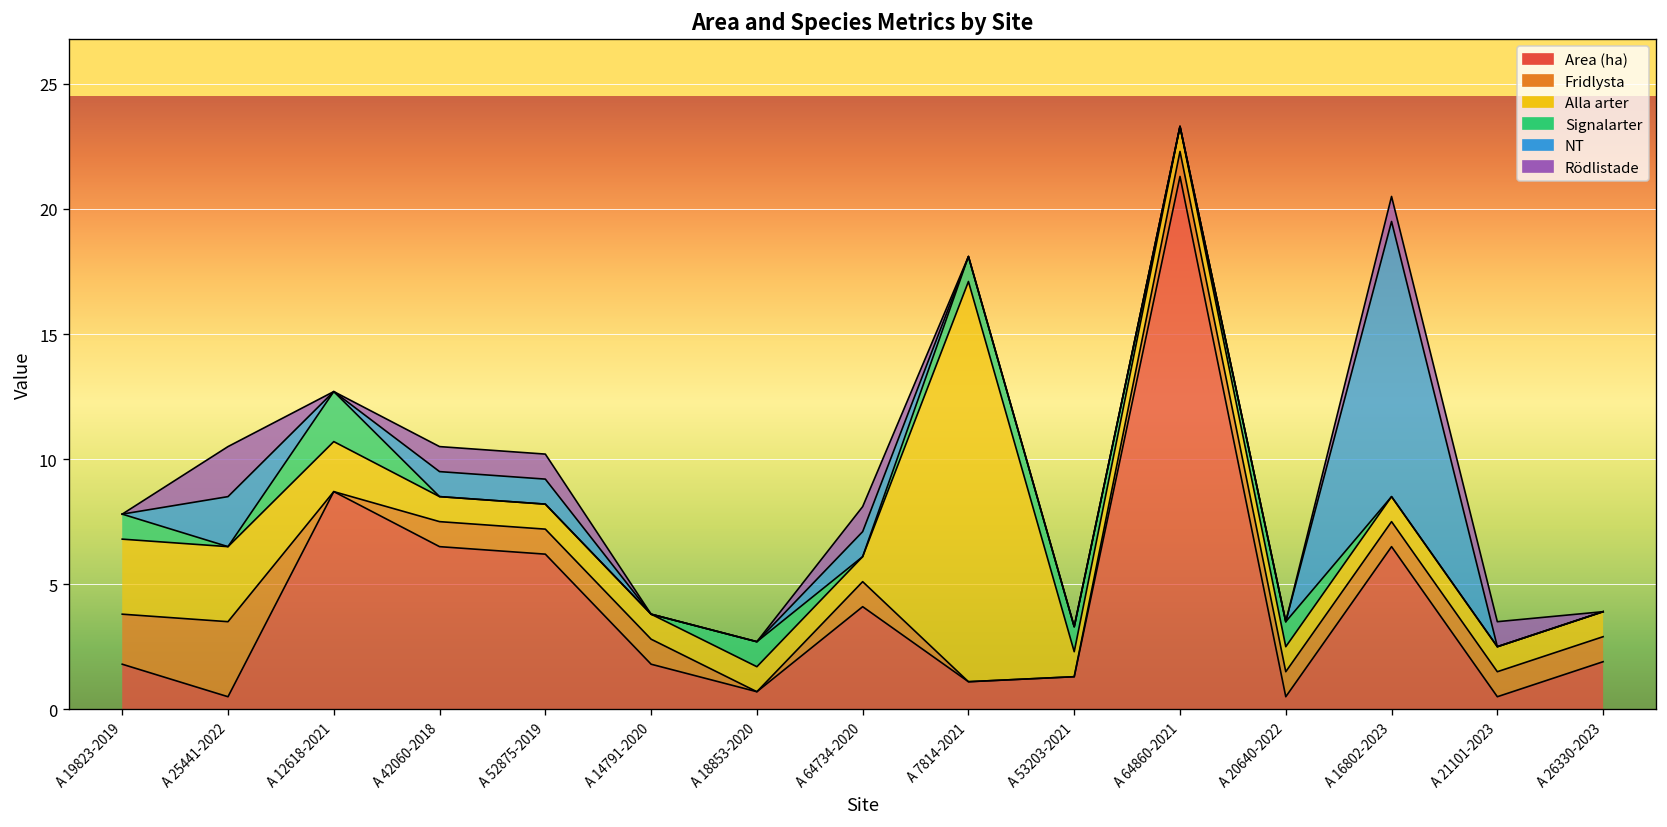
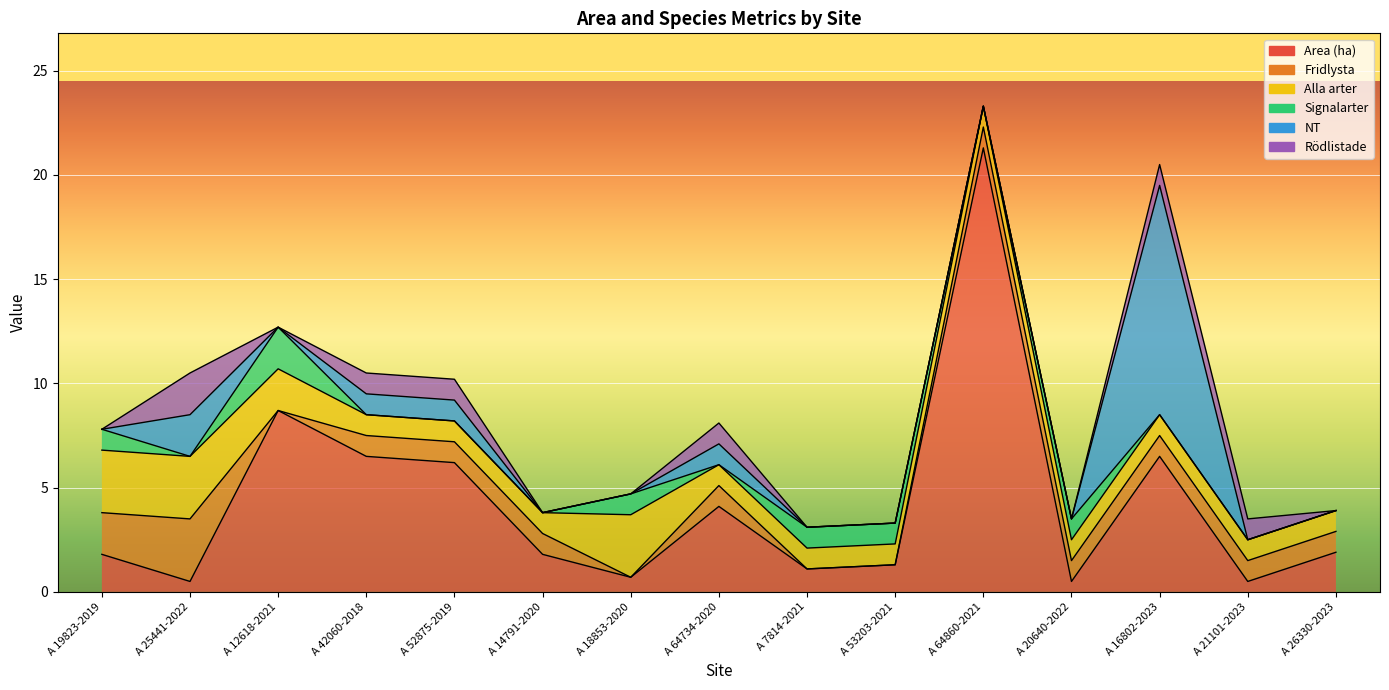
Alla arter, A 18853-2020: 1 -> 3
Alla arter, A 7814-2021: 16 -> 1
